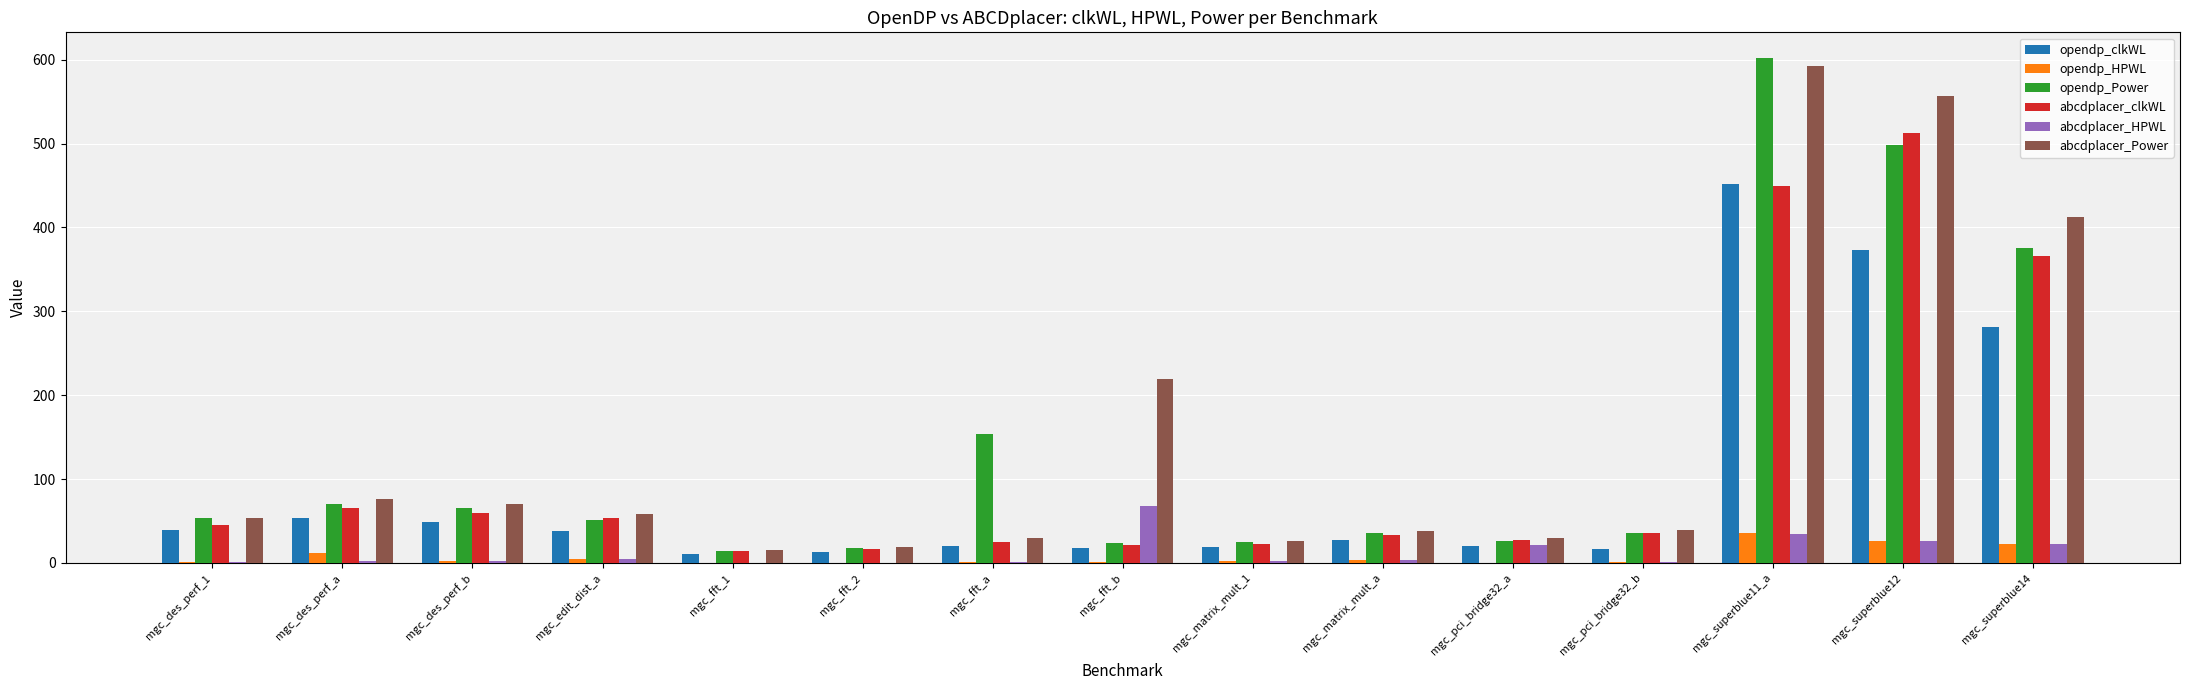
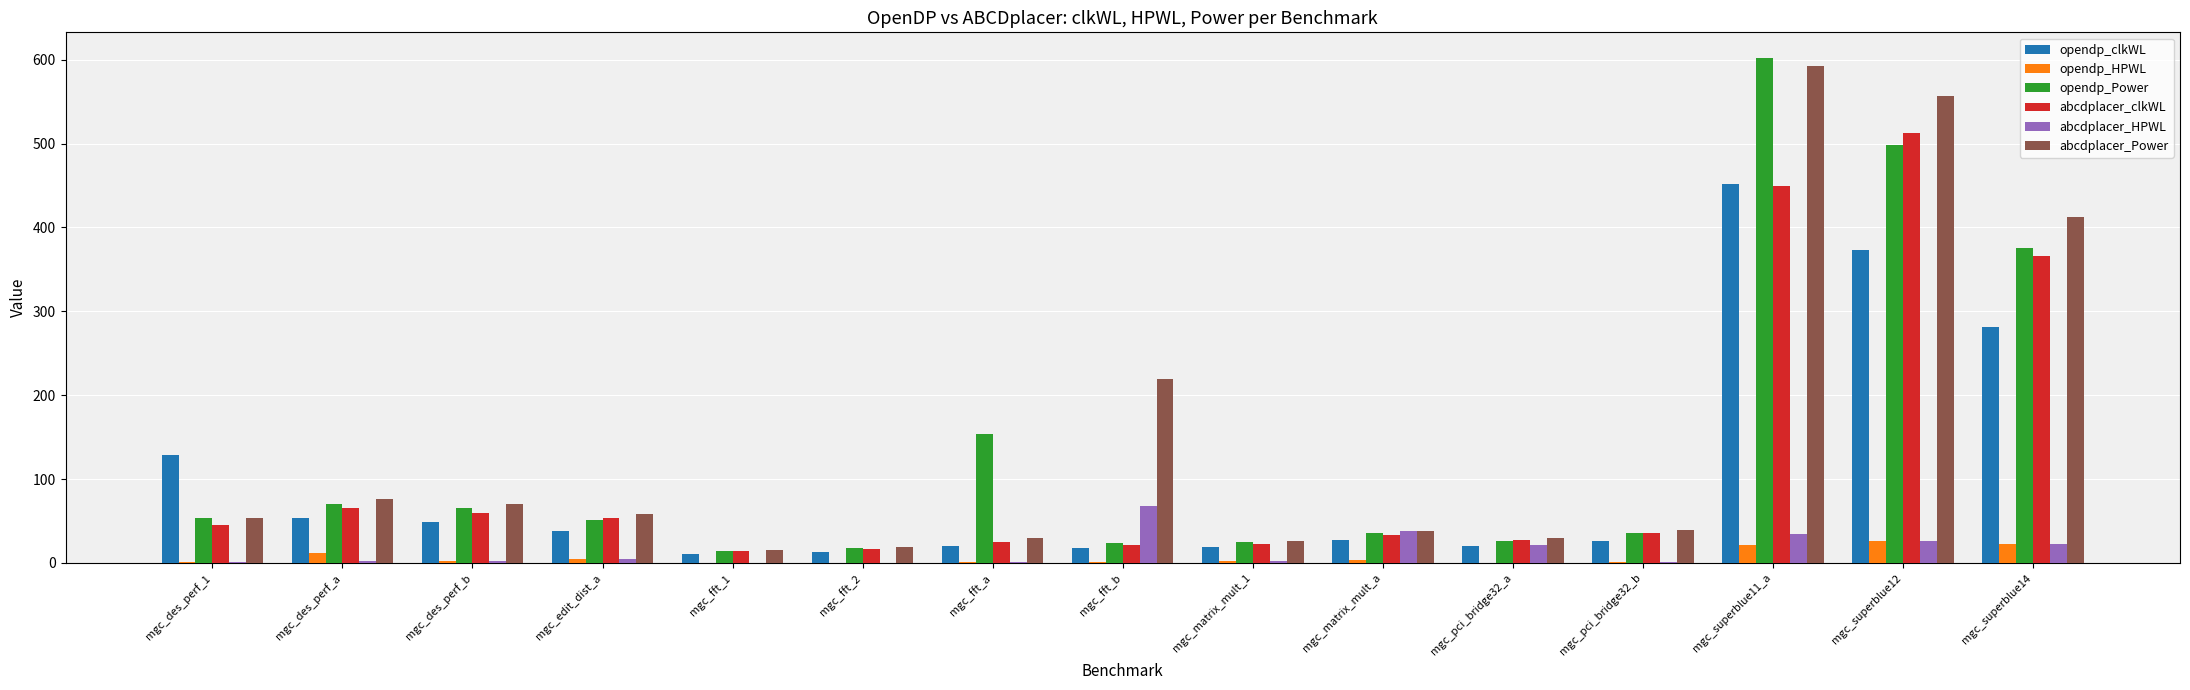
opendp_clkWL, mgc_des_perf_1: 40 -> 130
abcdplacer_HPWL, mgc_matrix_mult_a: 0 -> 40
opendp_clkWL, mgc_pci_bridge32_b: 20 -> 30
opendp_HPWL, mgc_superblue11_a: 40 -> 20
